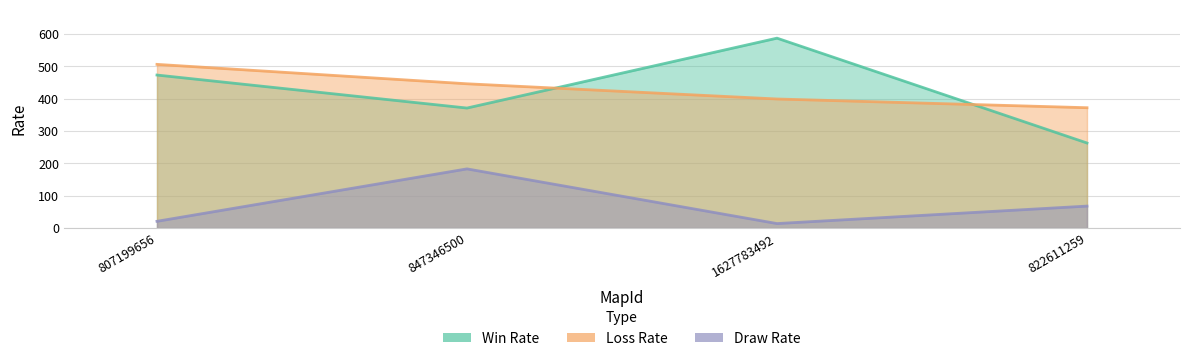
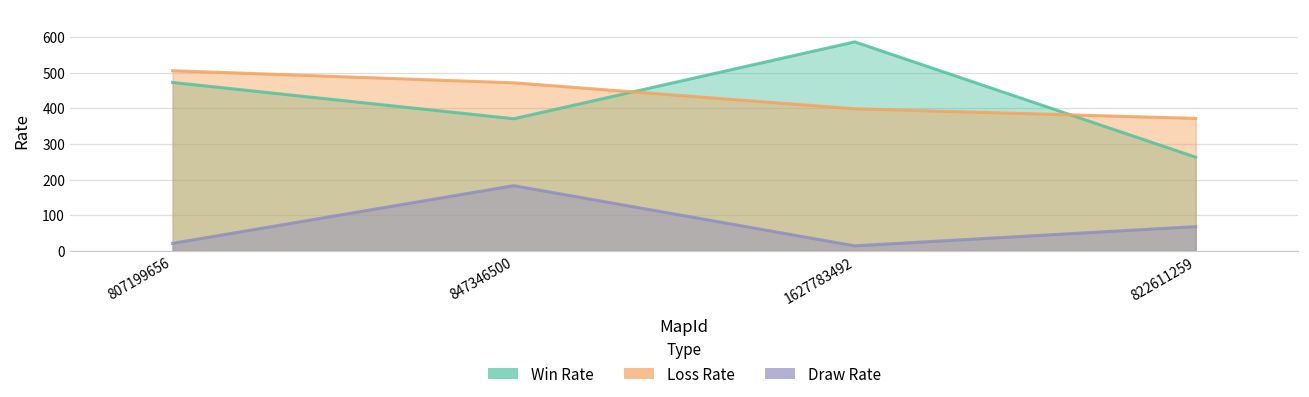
Loss Rate, 847346500: 450 -> 470
